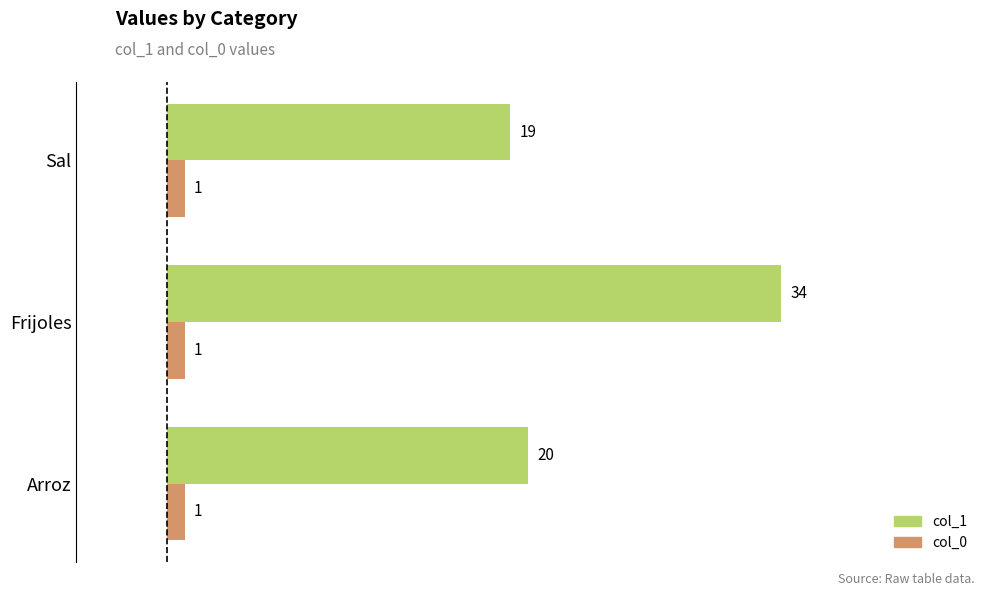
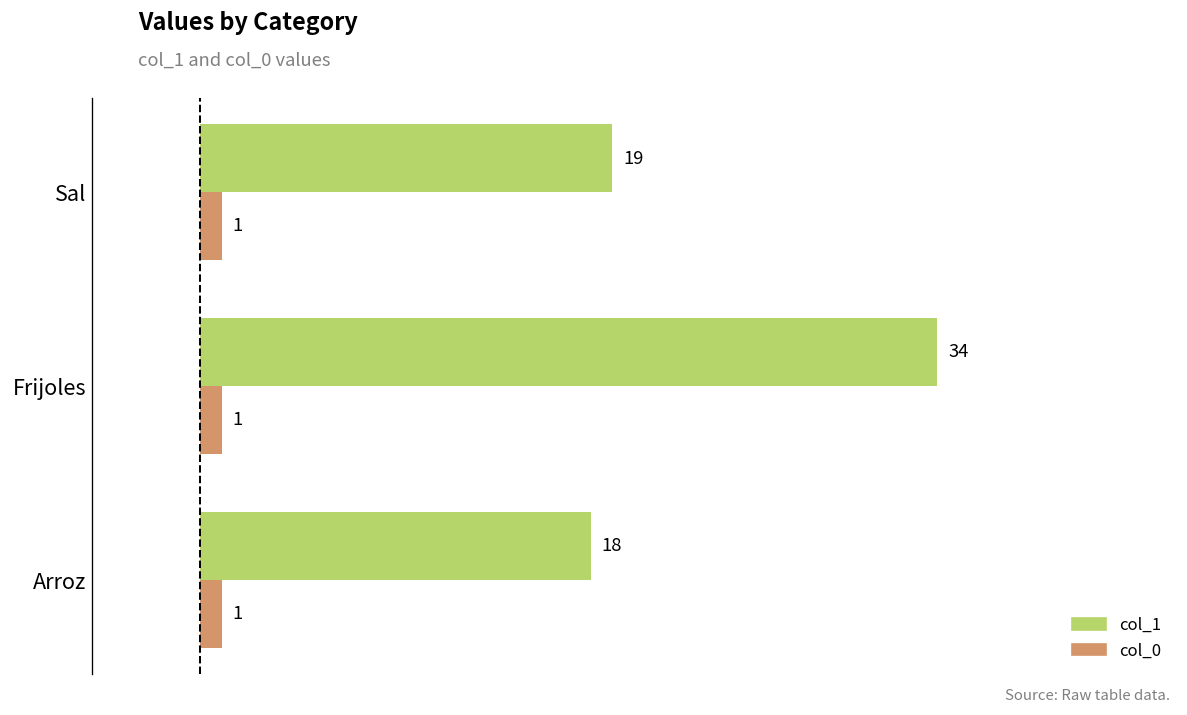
col_1, Arroz: 20 -> 18
